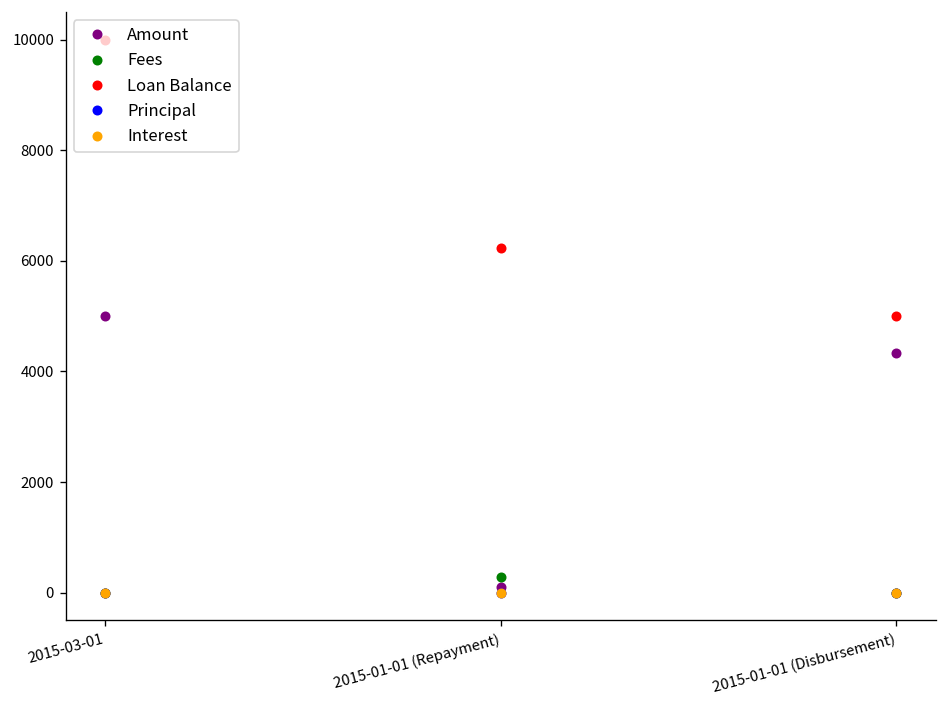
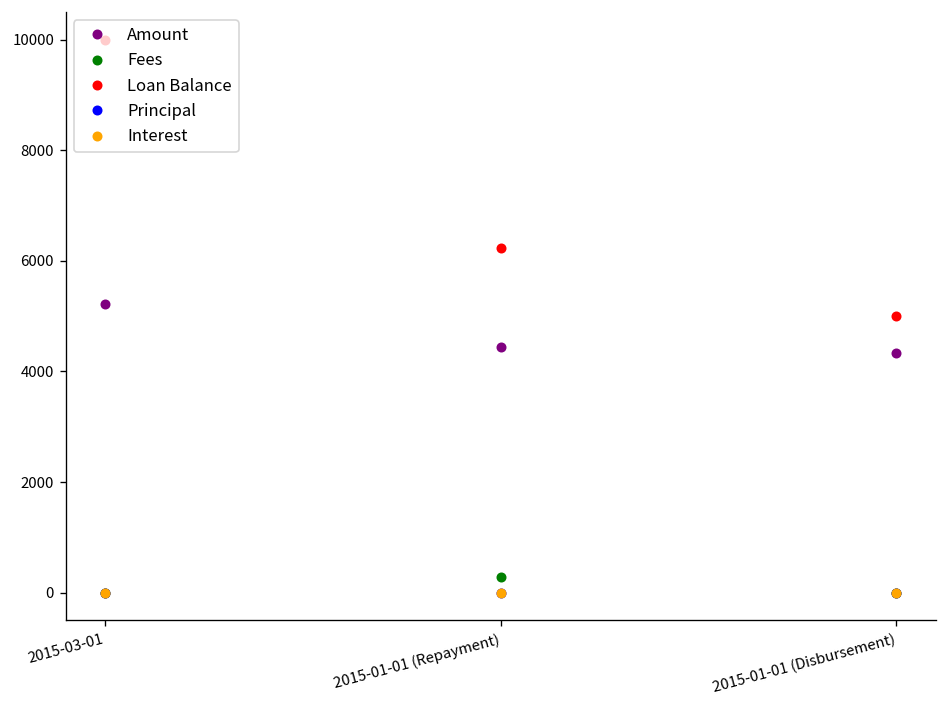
Amount, 2015-03-01: 5000 -> 5200
Amount, 2015-01-01 (Repayment): 100 -> 4400
